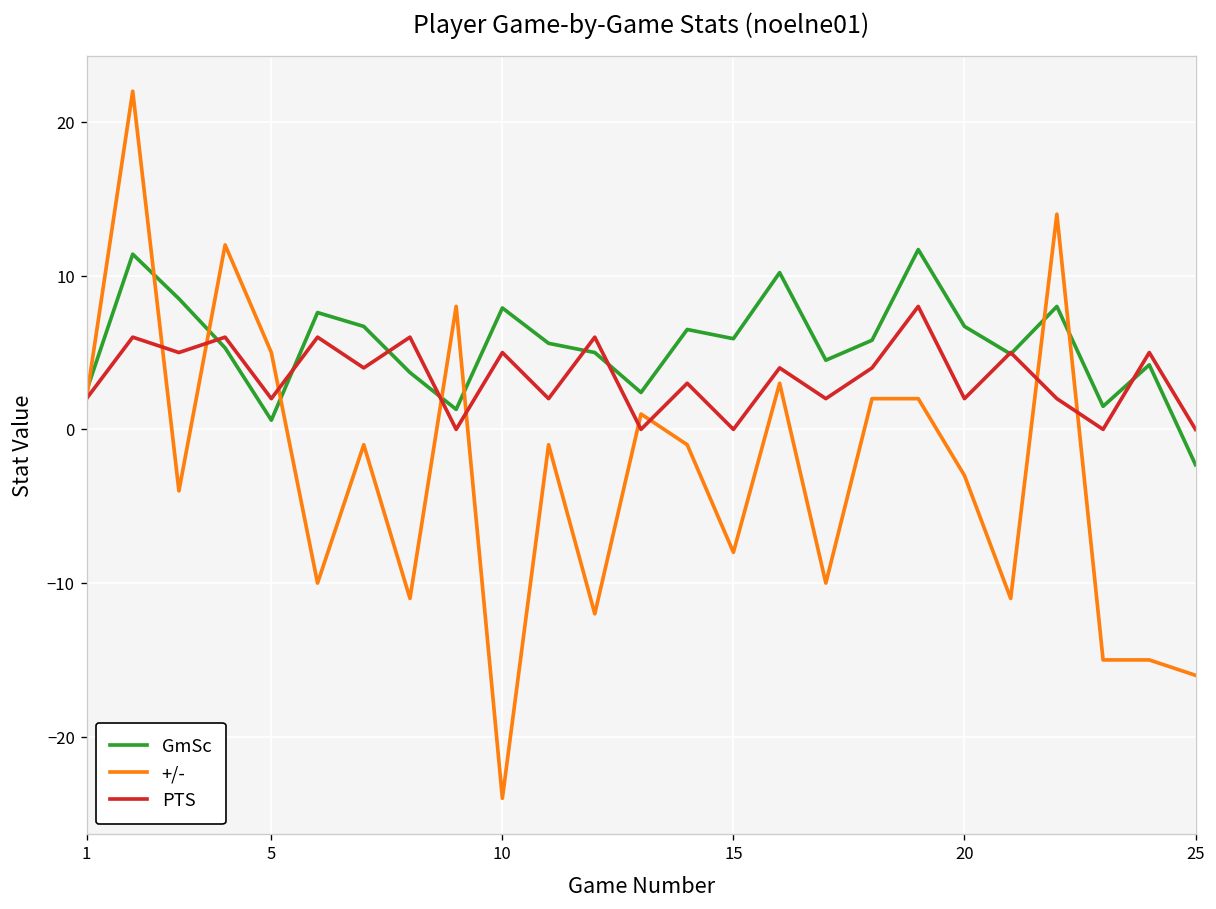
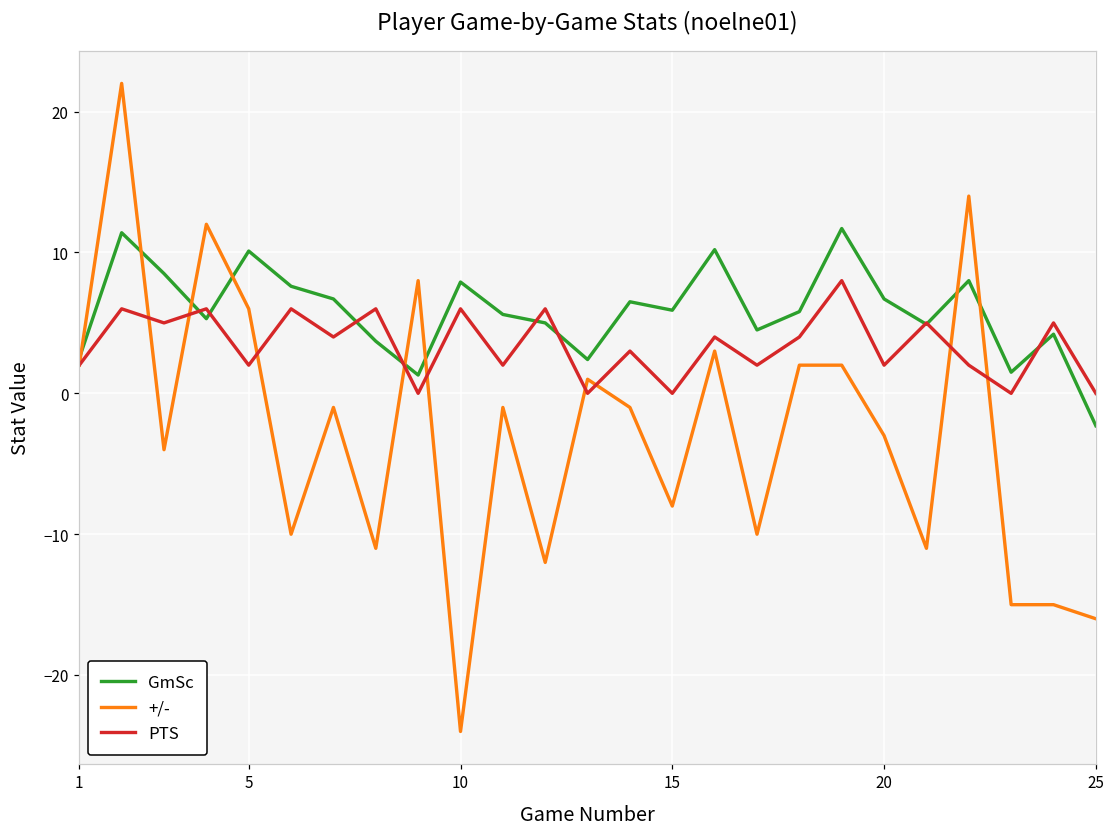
GmSc, 5: 0.6 -> 10.1
+/-, 5: 5 -> 6
PTS, 10: 5 -> 6
